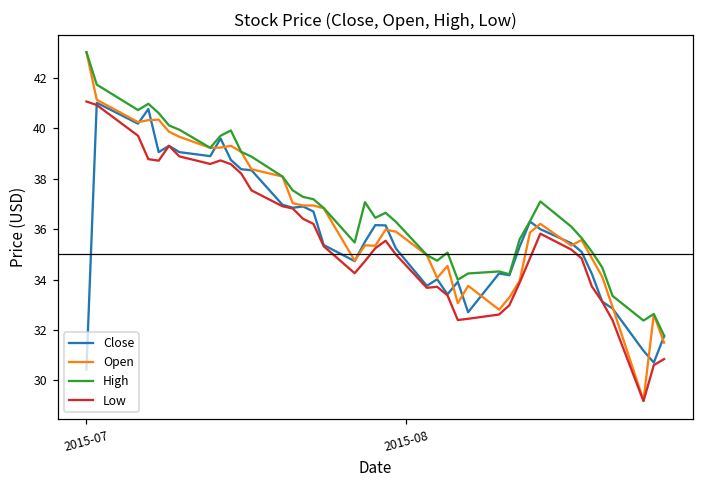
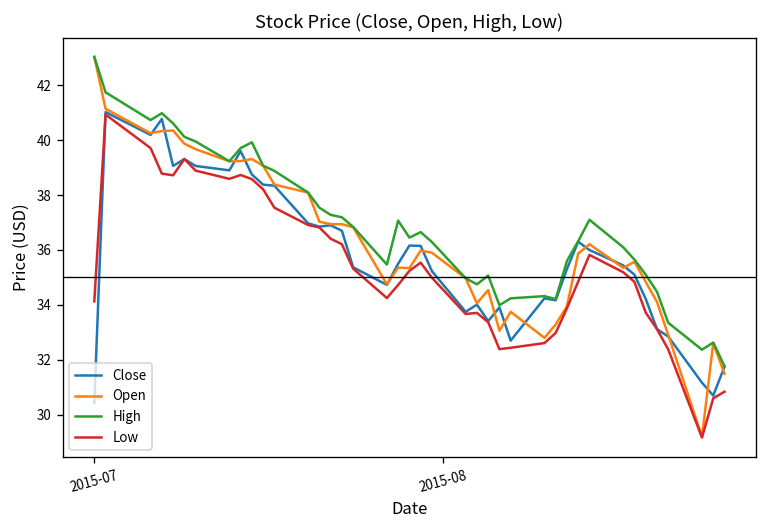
Low, 2015-07: 41.1 -> 34.1
